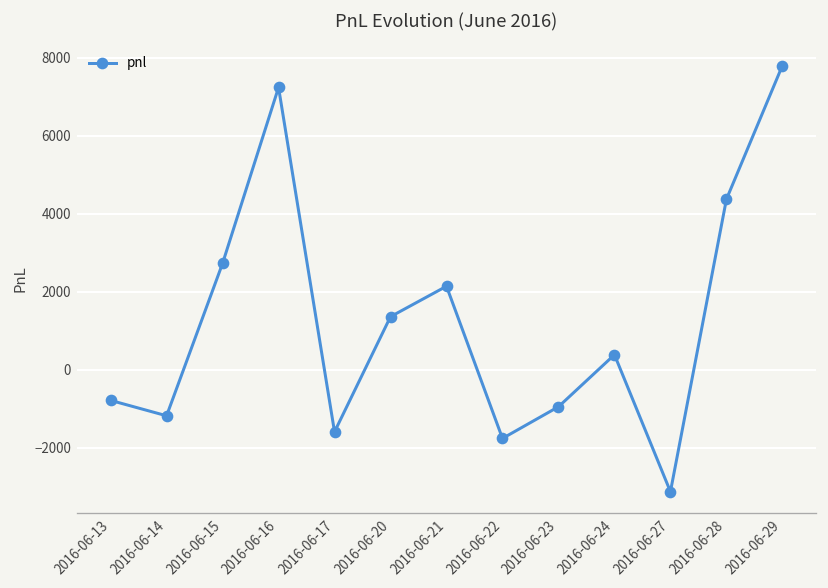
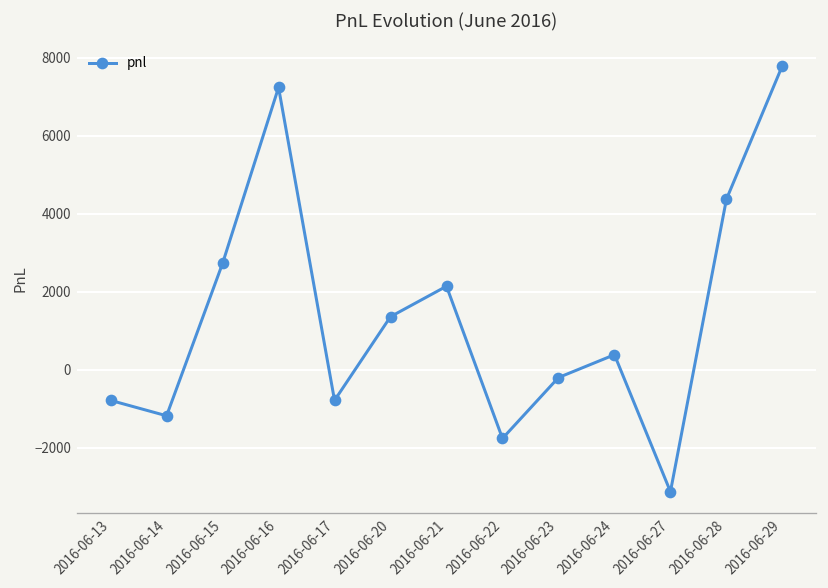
2016-06-17: -1600 -> -800
2016-06-23: -900 -> -200
